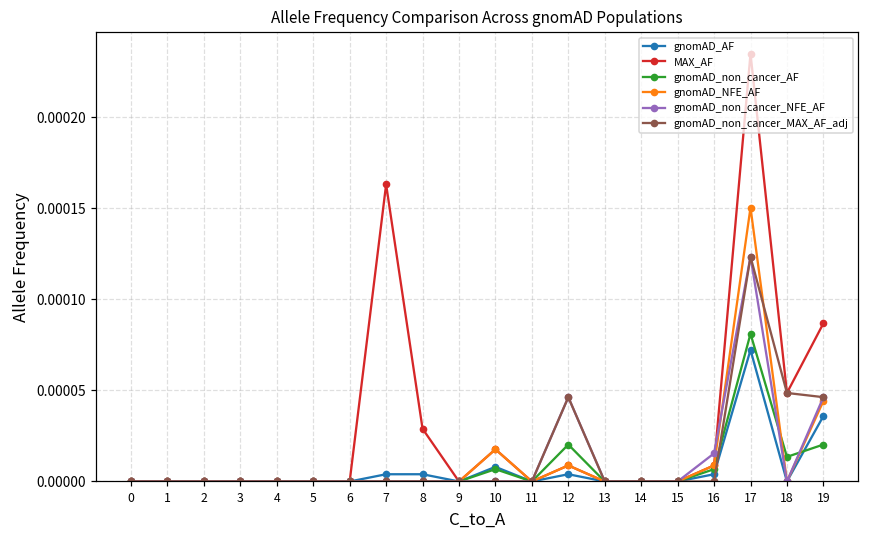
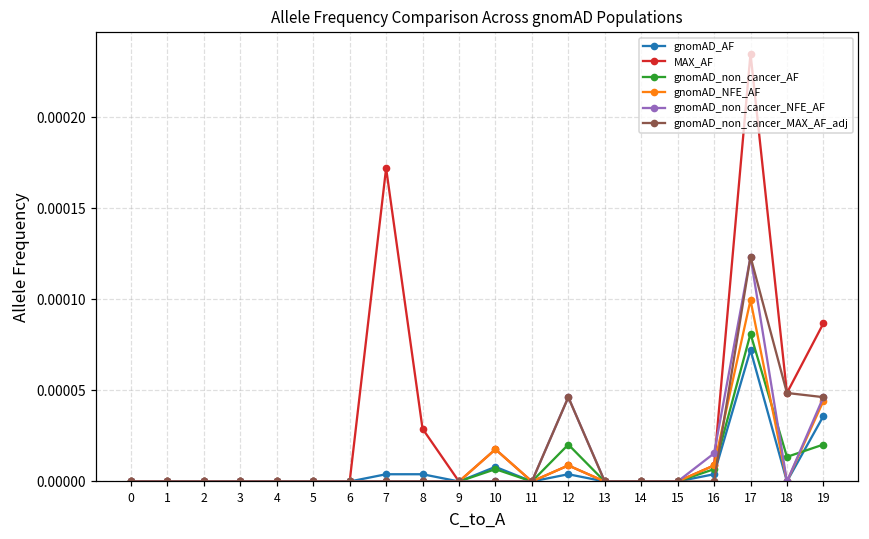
MAX_AF, 7: 0.000163 -> 0.000172
gnomAD_NFE_AF, 17: 0.000150 -> 0.000100
